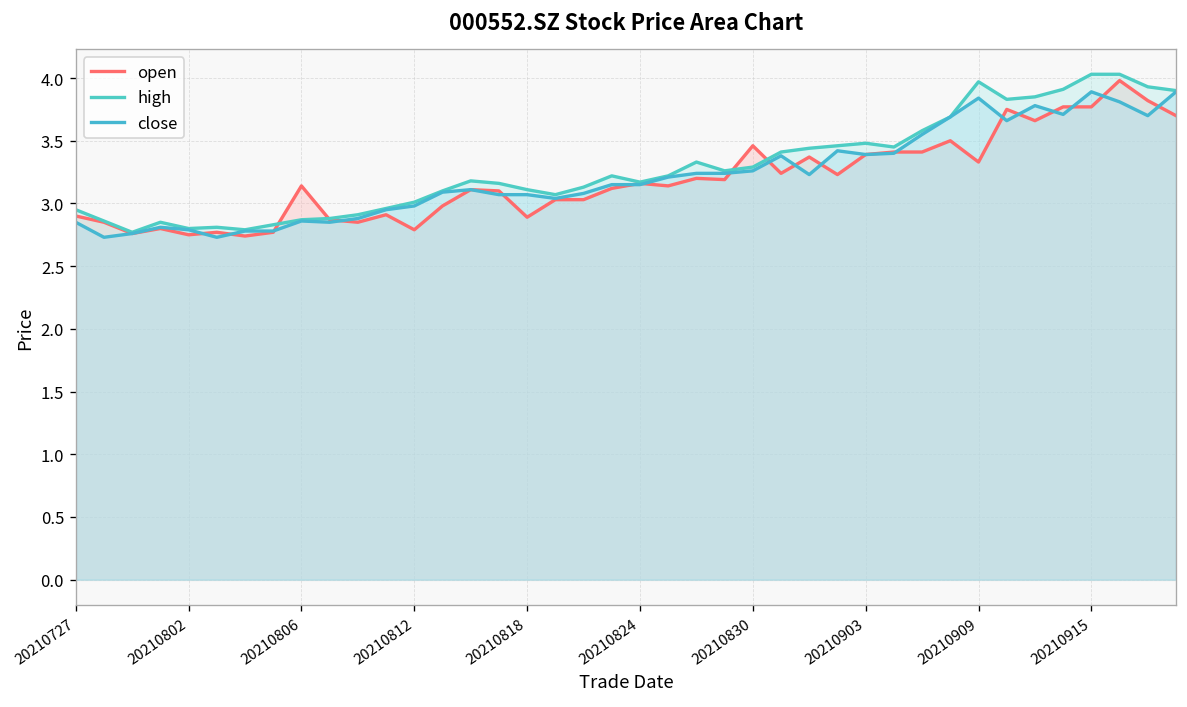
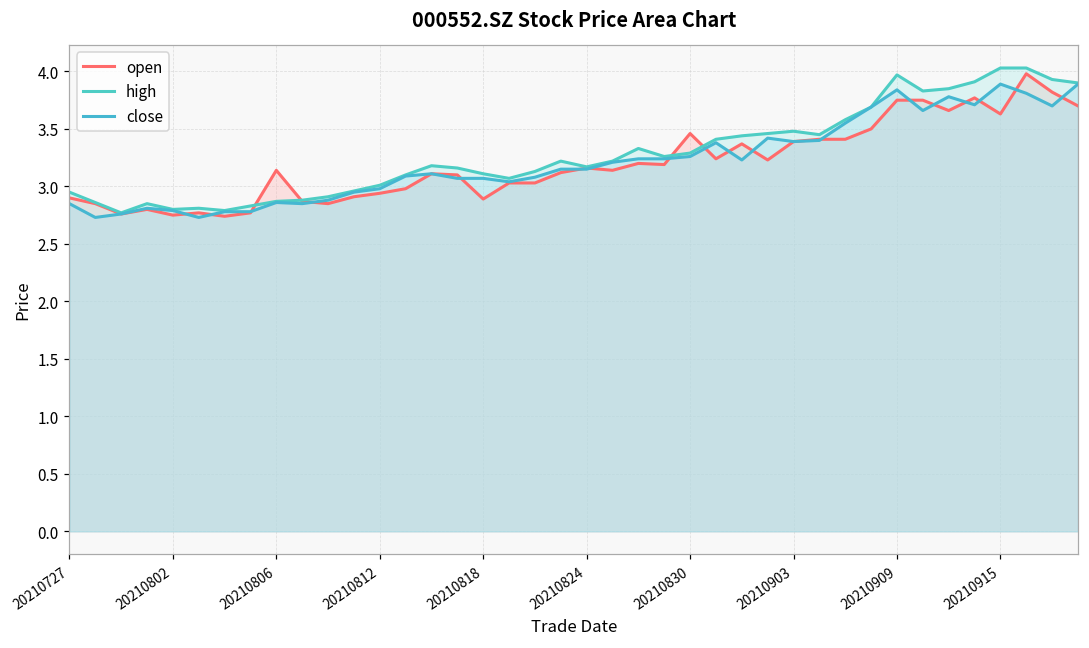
open, 20210812: 2.79 -> 2.94
open, 20210909: 3.33 -> 3.75
open, 20210915: 3.77 -> 3.63
